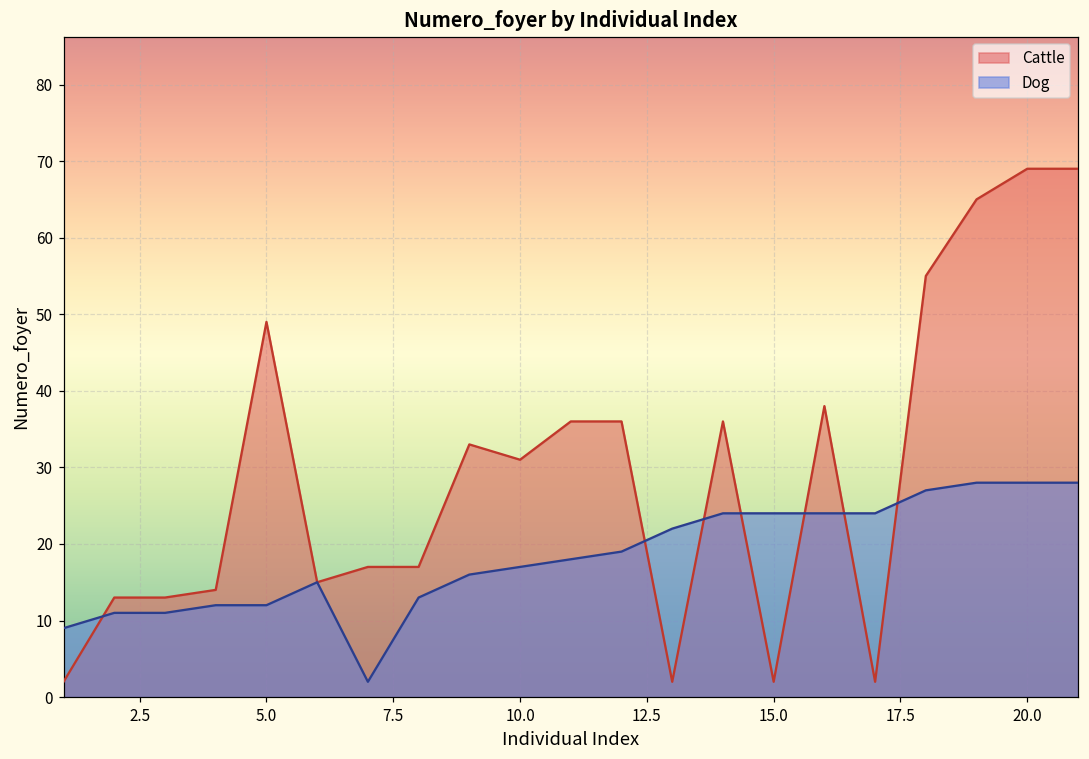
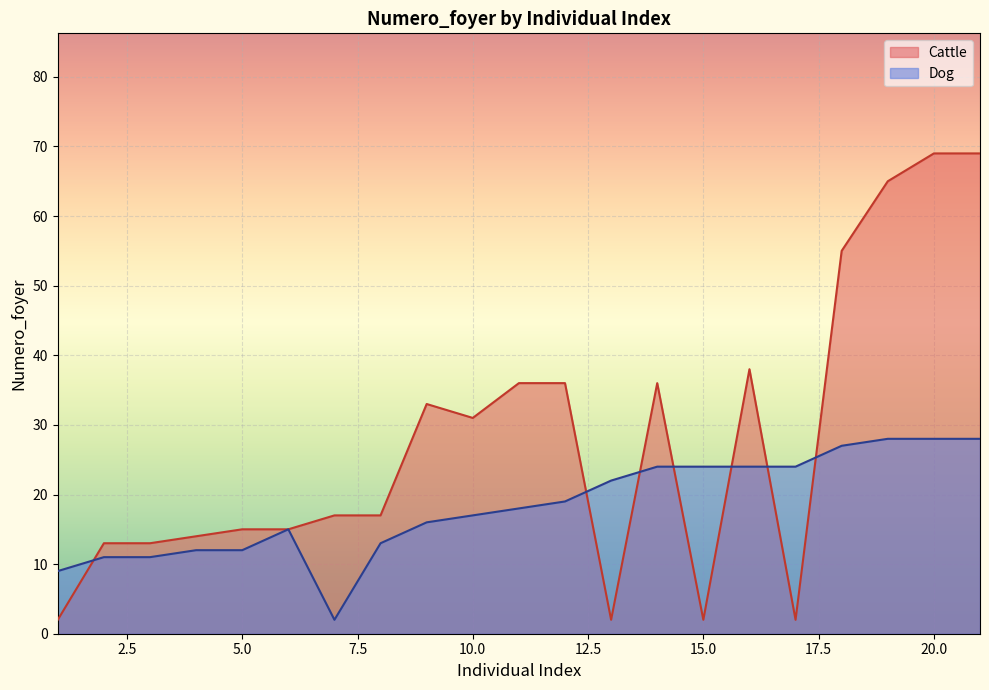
Cattle, 5.0: 49 -> 15
